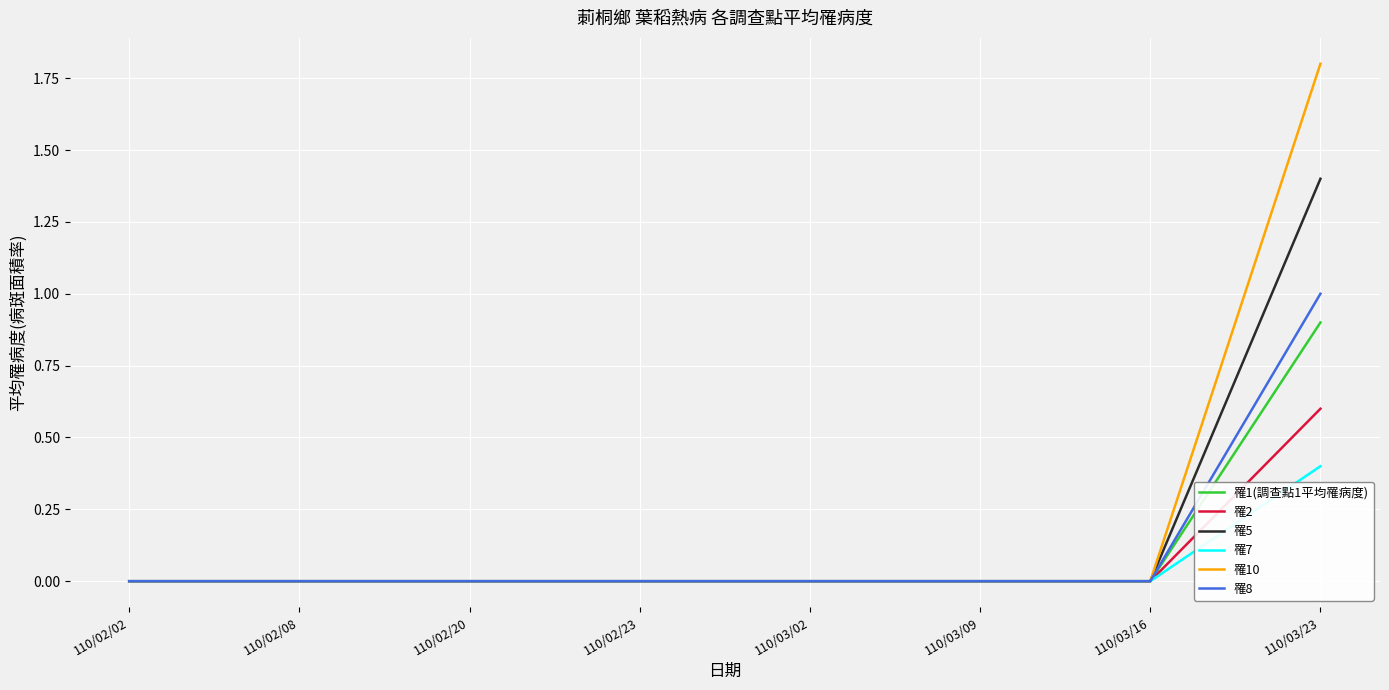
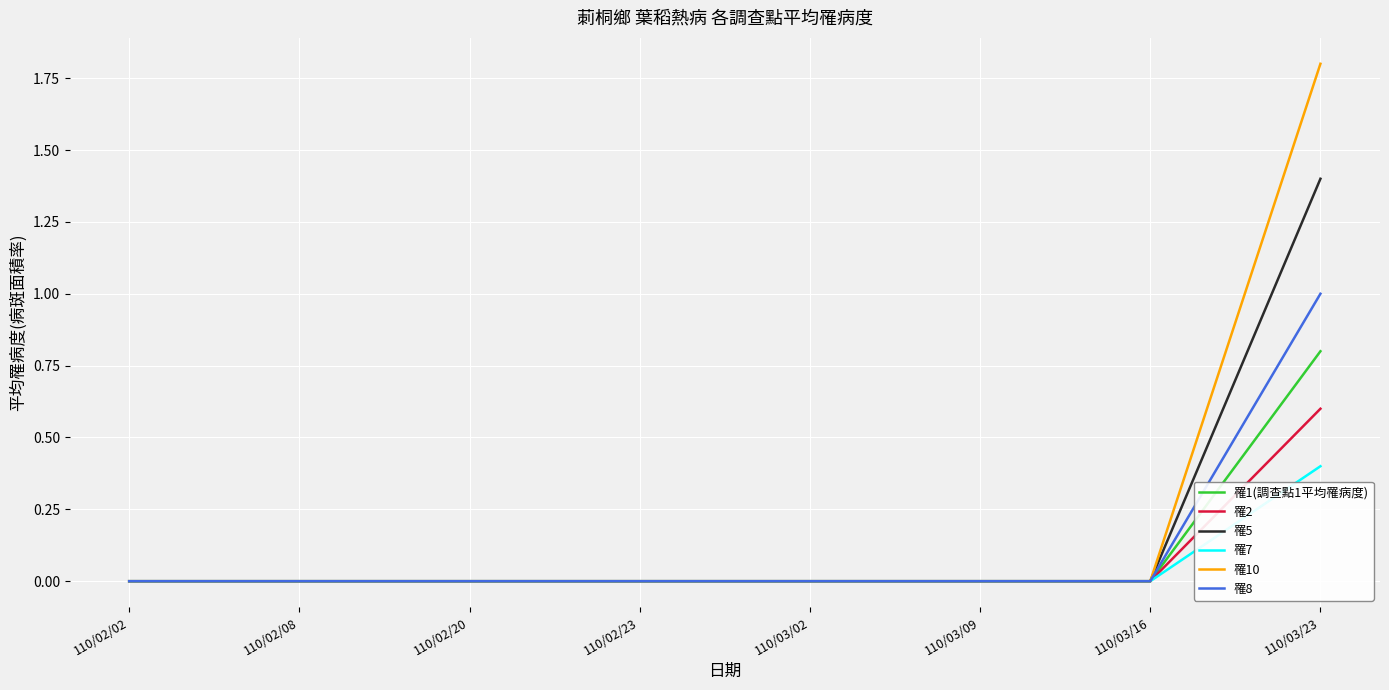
罹1(調查點1平均罹病度), 110/03/23: 0.9 -> 0.8
